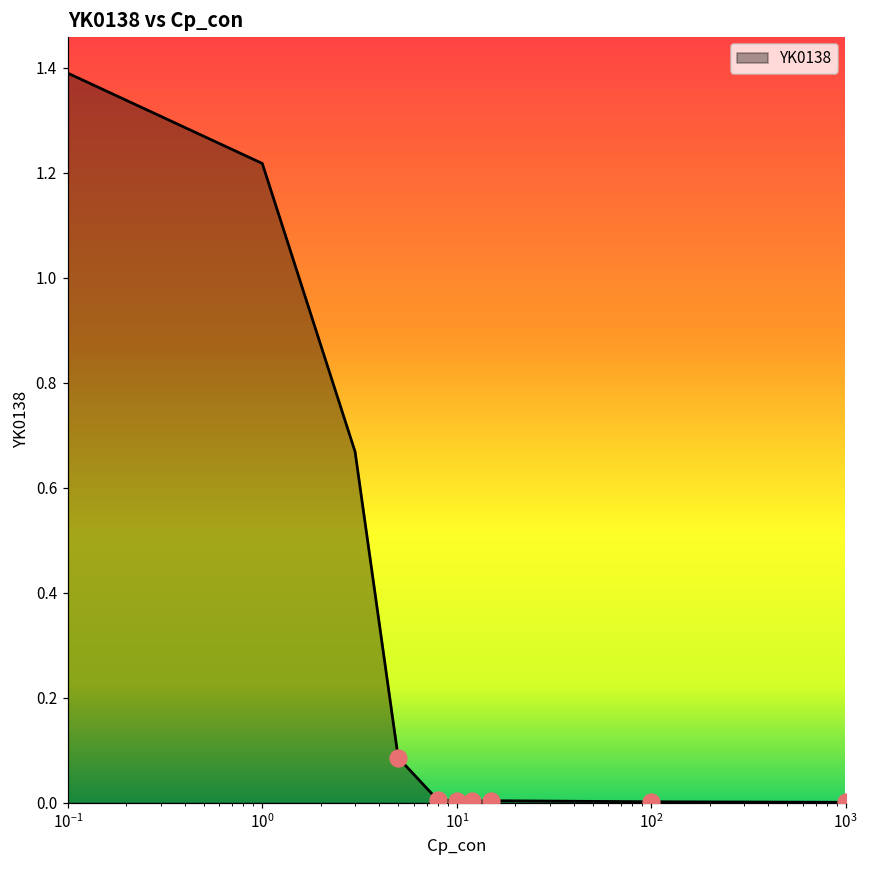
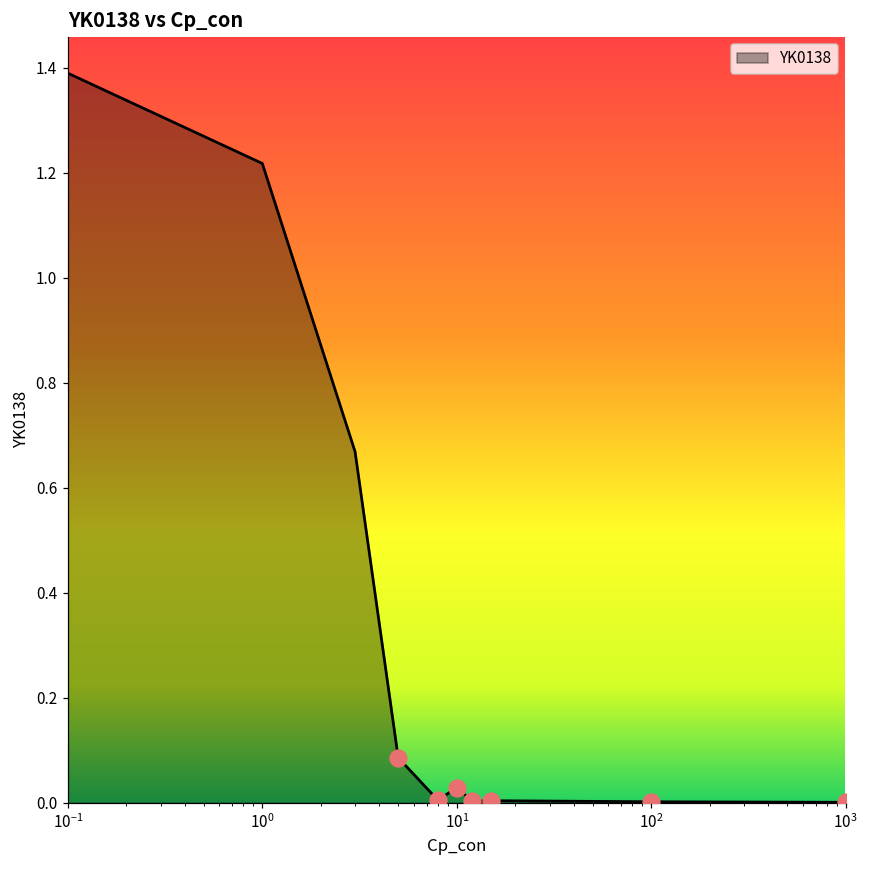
YK0138, 10^1: 0.00 -> 0.03
